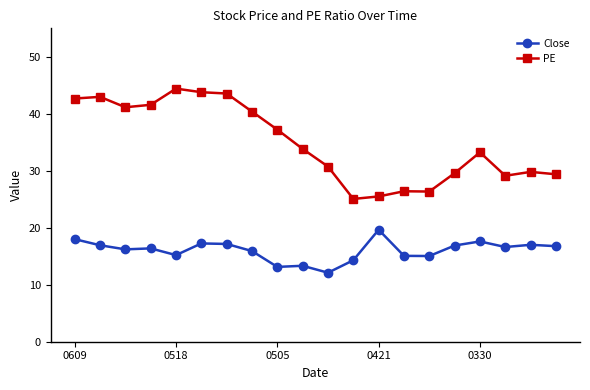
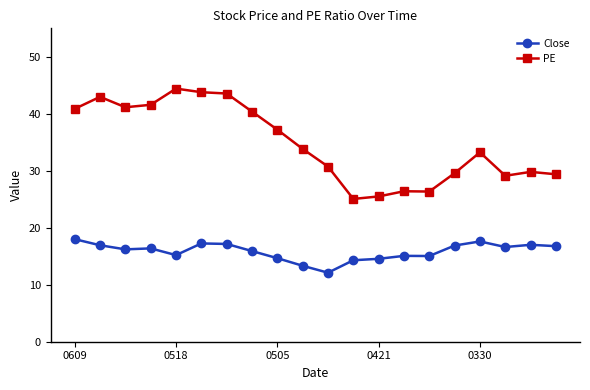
PE, 0609: 43 -> 41
Close, 0505: 13 -> 15
Close, 0421: 20 -> 15
